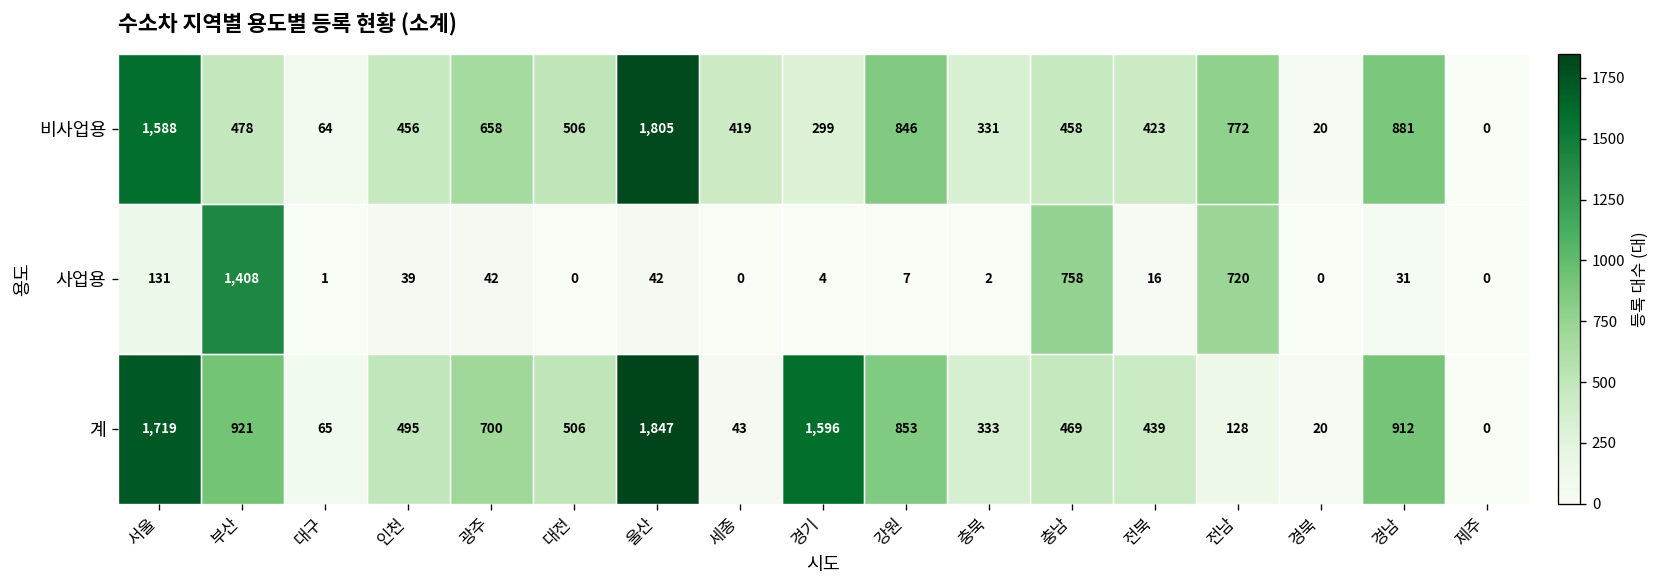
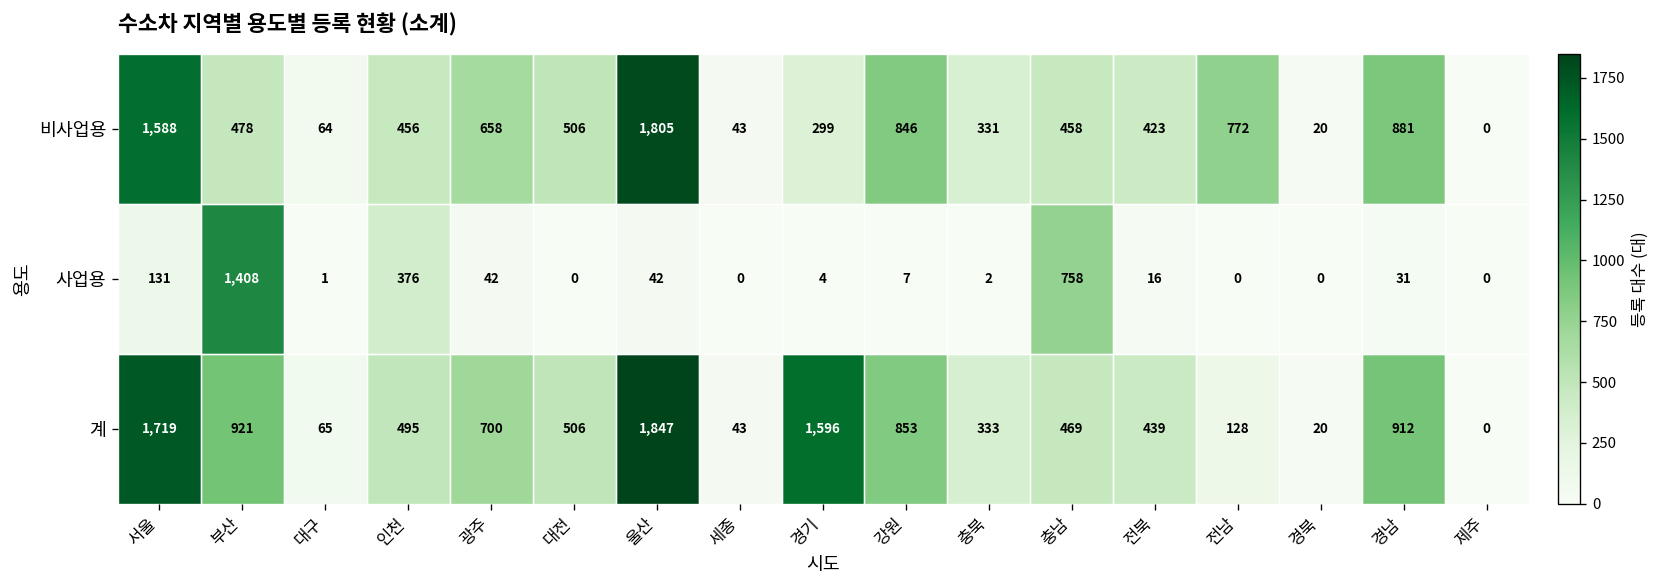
비사업용, 세종: 419 -> 43
사업용, 인천: 39 -> 376
사업용, 전남: 720 -> 0
